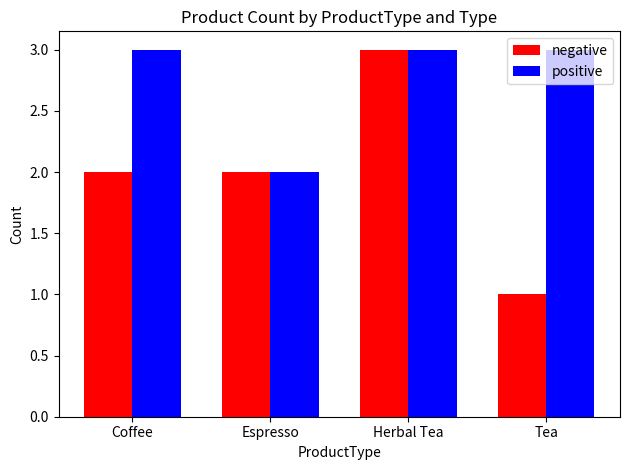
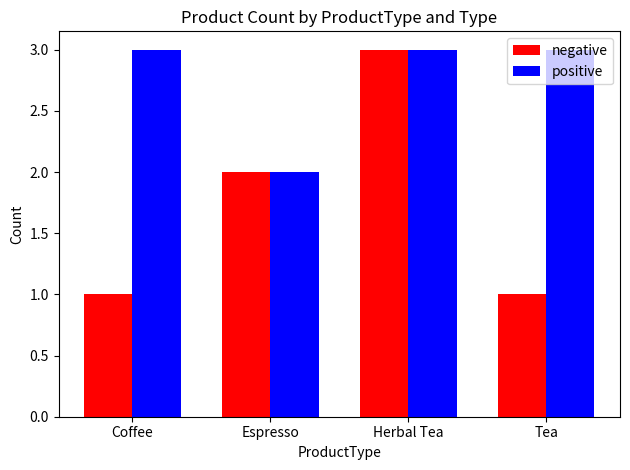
negative, Coffee: 2 -> 1
